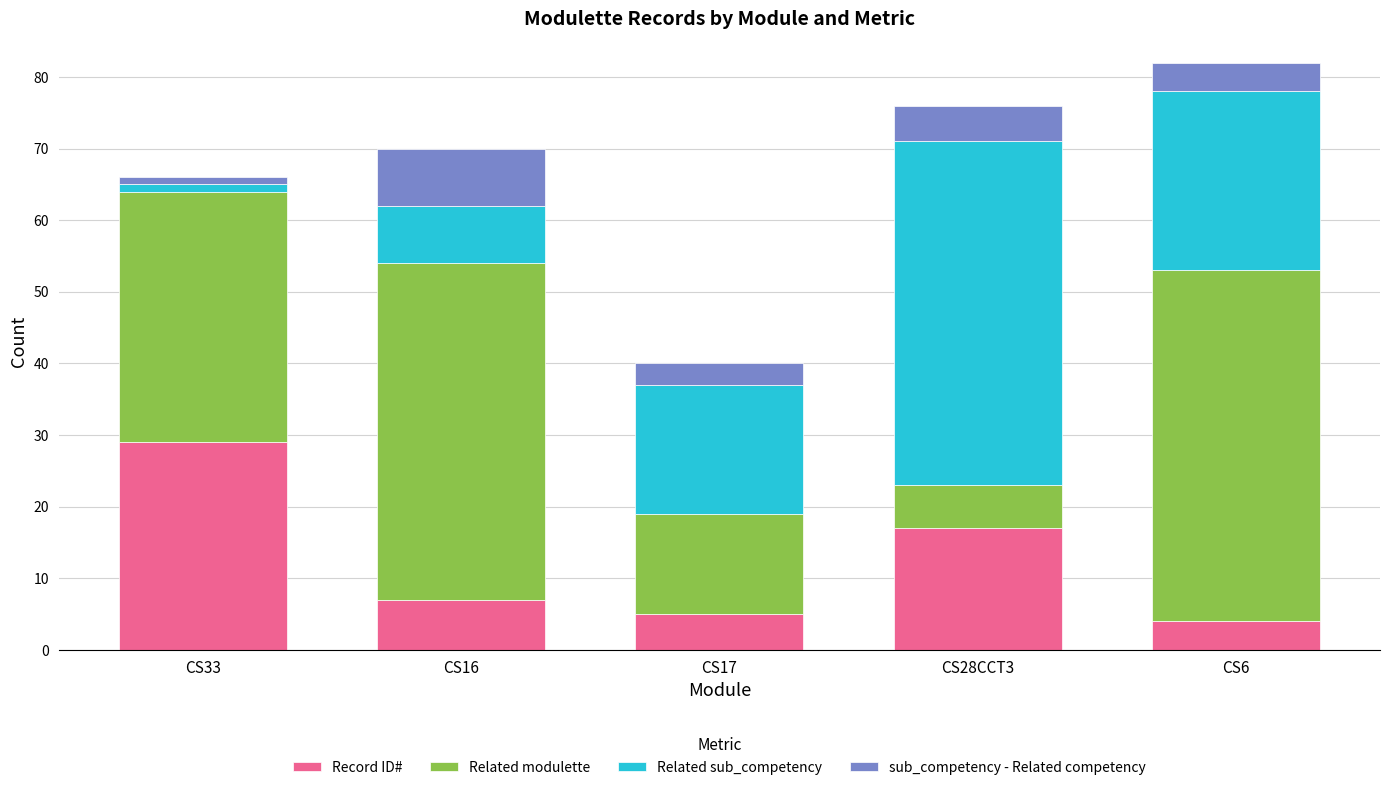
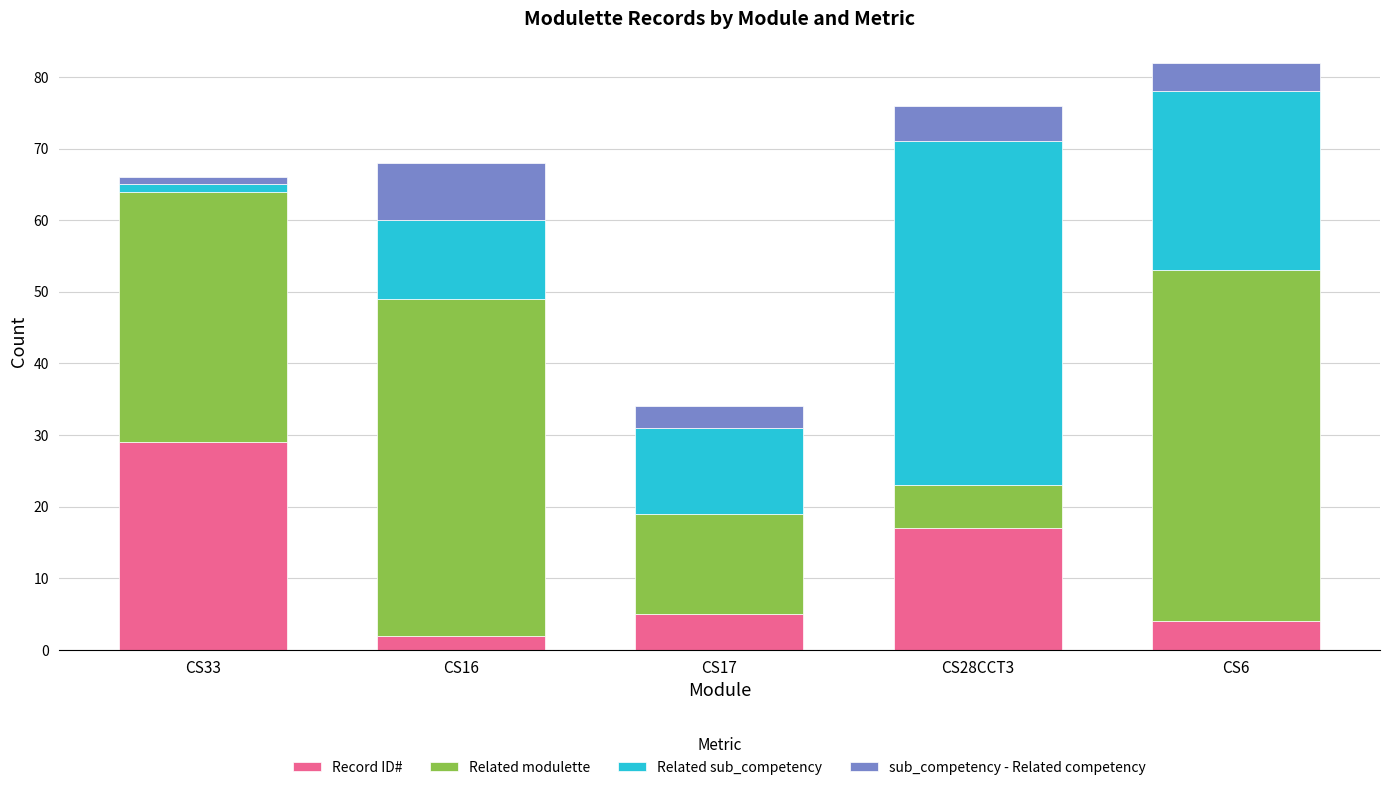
Record ID#, CS16: 7 -> 2
Related sub_competency, CS16: 8 -> 11
Related sub_competency, CS17: 18 -> 12
